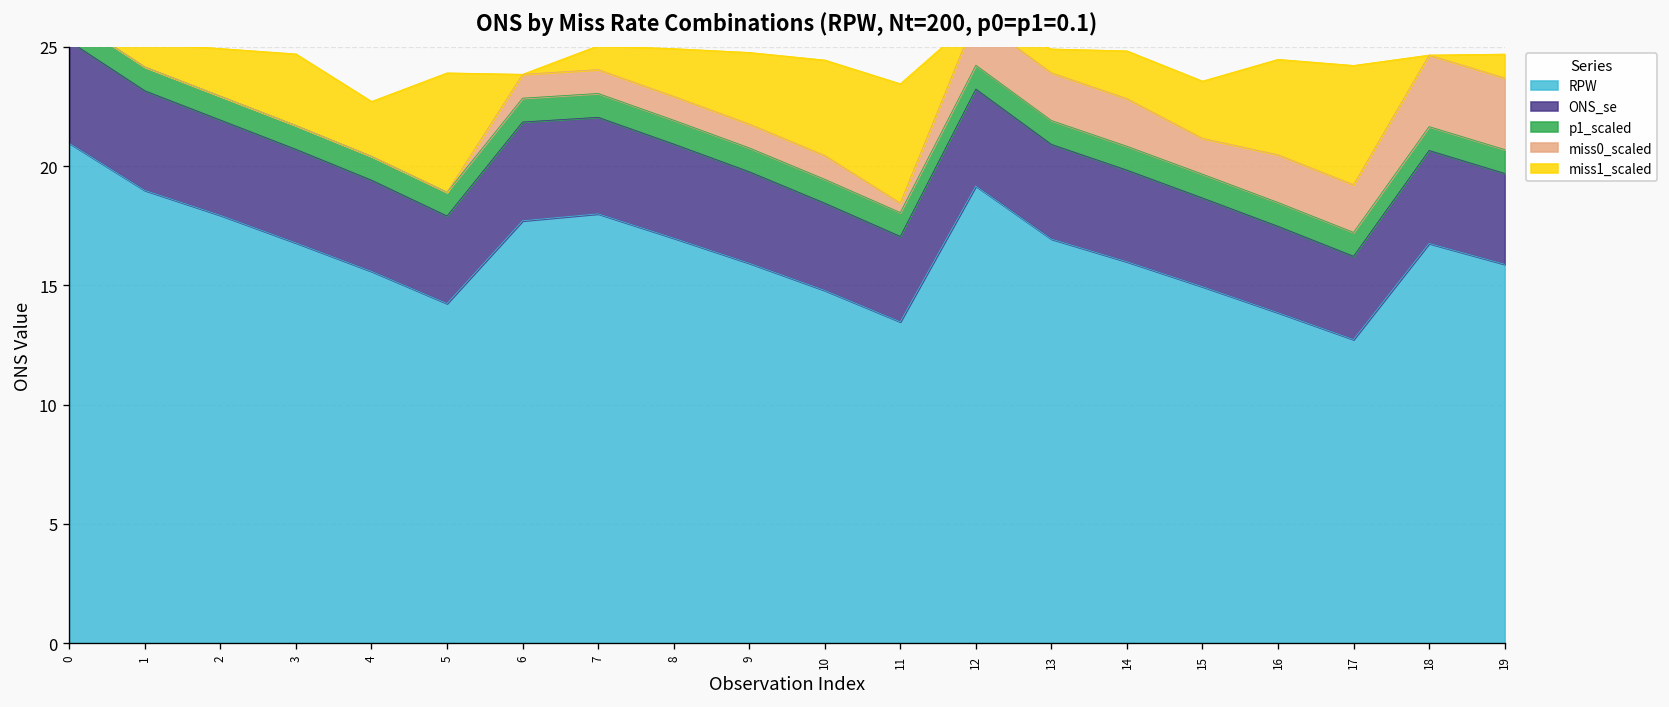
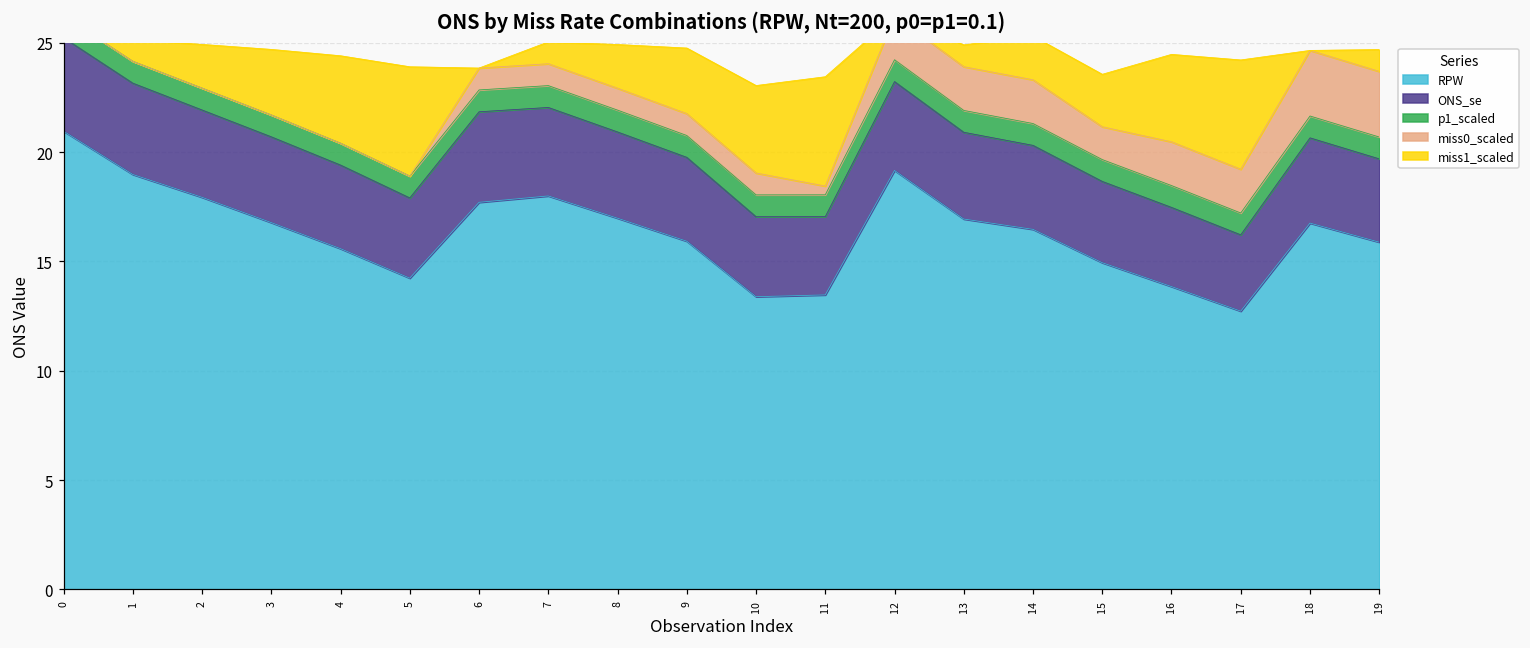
miss1_scaled, 4: 2.3 -> 4.0
RPW, 10: 14.8 -> 13.4
RPW, 14: 16.0 -> 16.5
